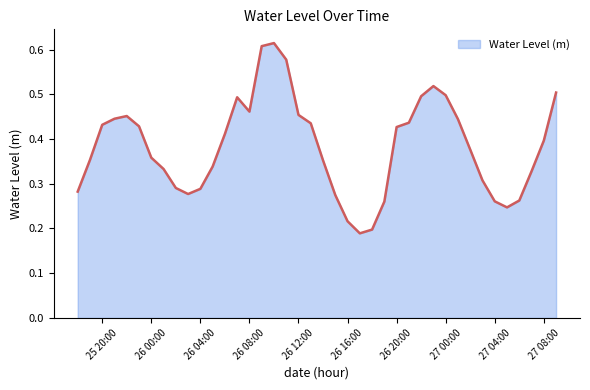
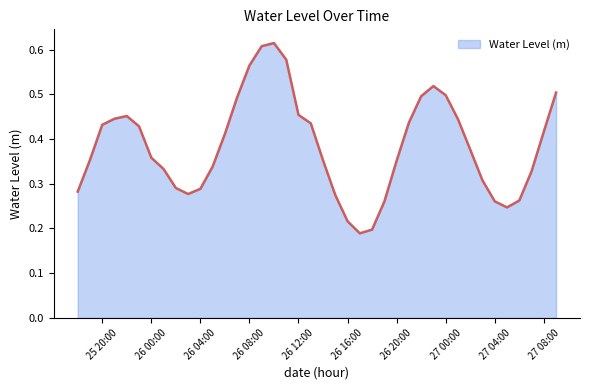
26 08:00: 0.46 -> 0.56
26 20:00: 0.43 -> 0.35
27 08:00: 0.40 -> 0.42
